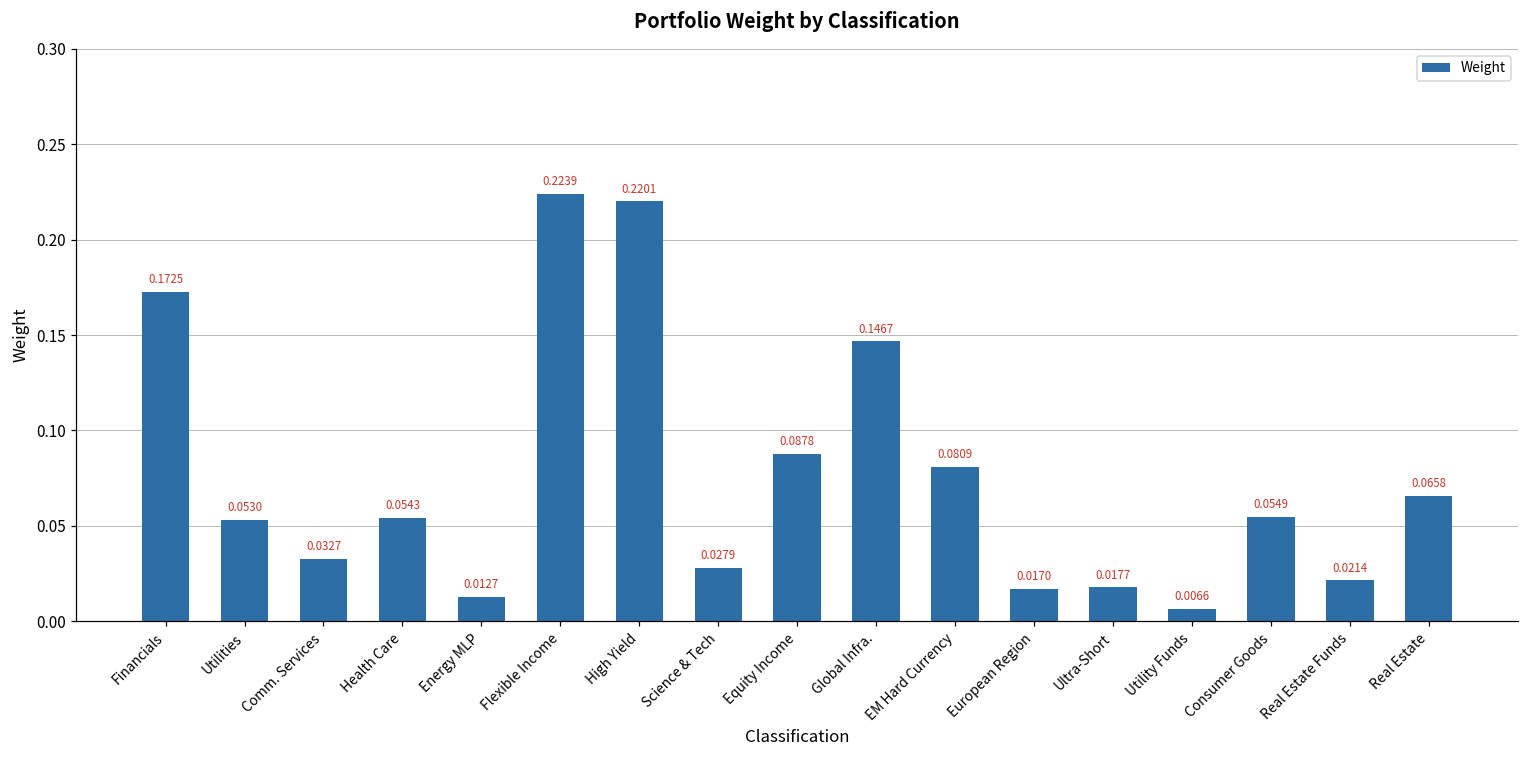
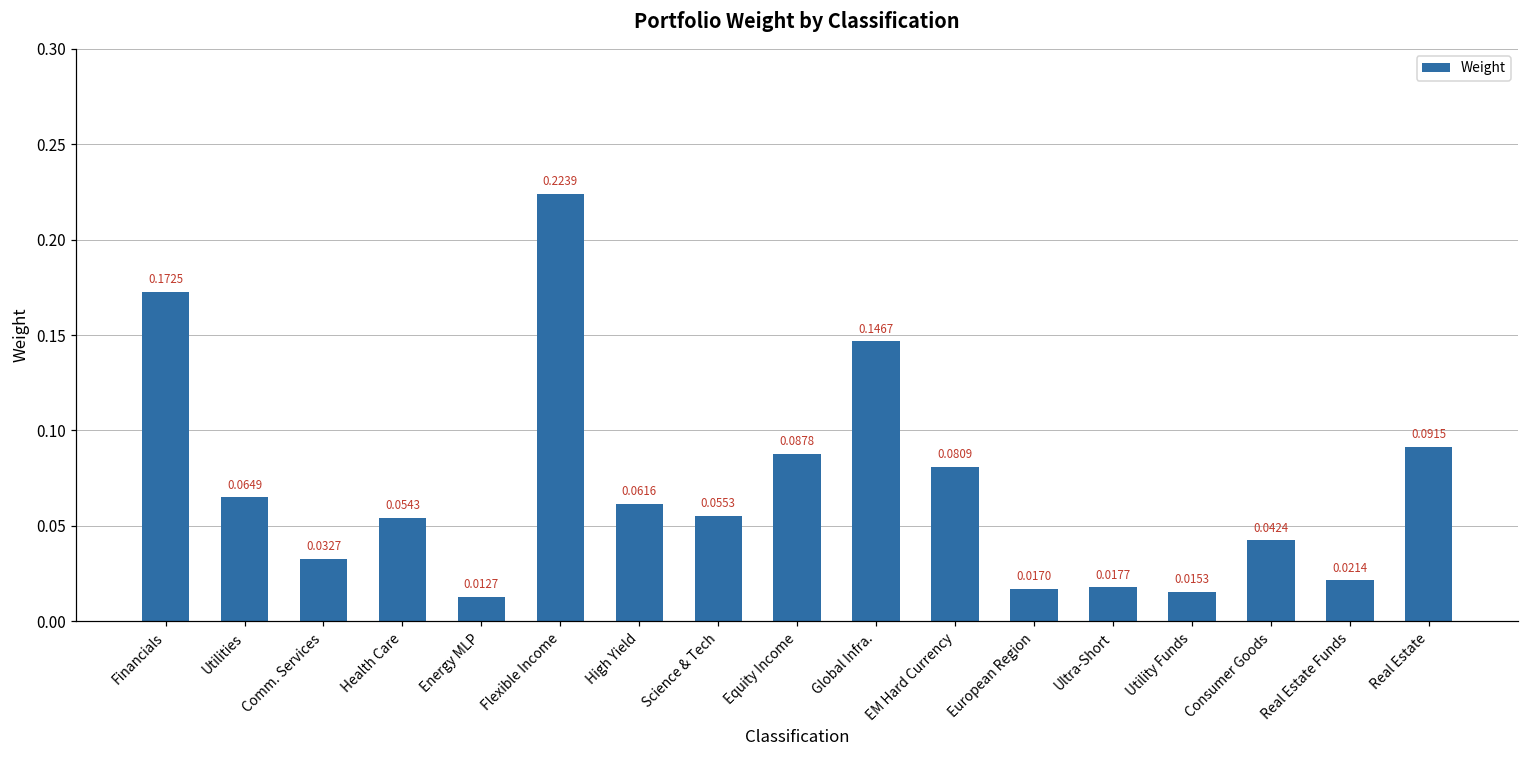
Utilities: 0.0530 -> 0.0649
High Yield: 0.2201 -> 0.0616
Science & Tech: 0.0279 -> 0.0553
Utility Funds: 0.0066 -> 0.0153
Consumer Goods: 0.0549 -> 0.0424
Real Estate: 0.0658 -> 0.0915
